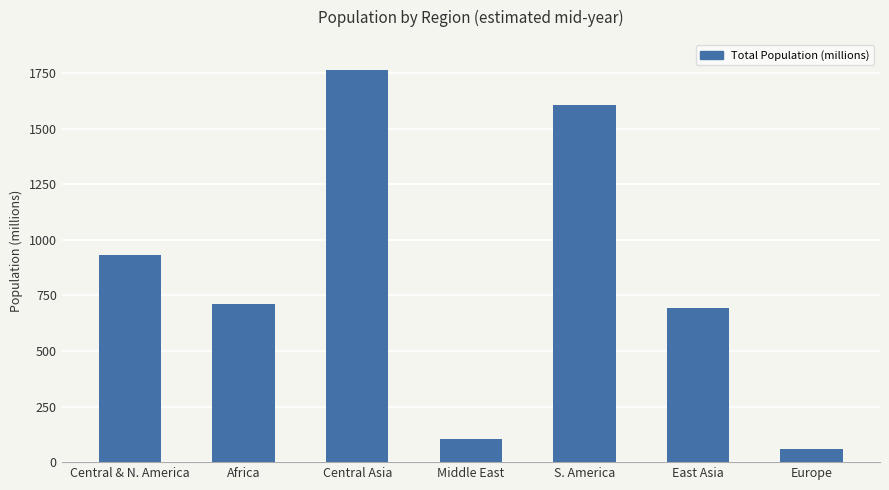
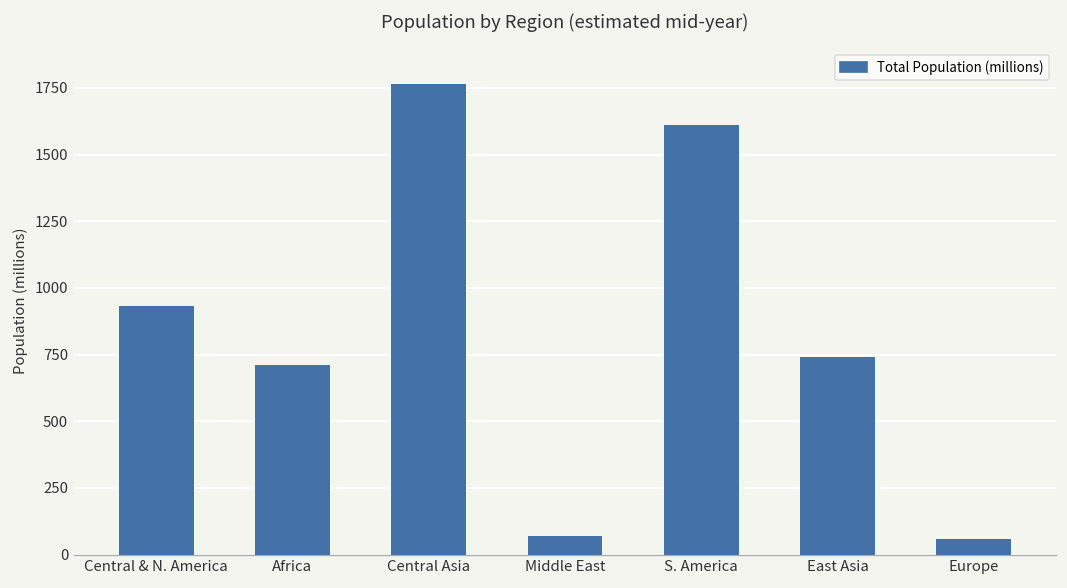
Middle East: 100 -> 70
East Asia: 690 -> 740
